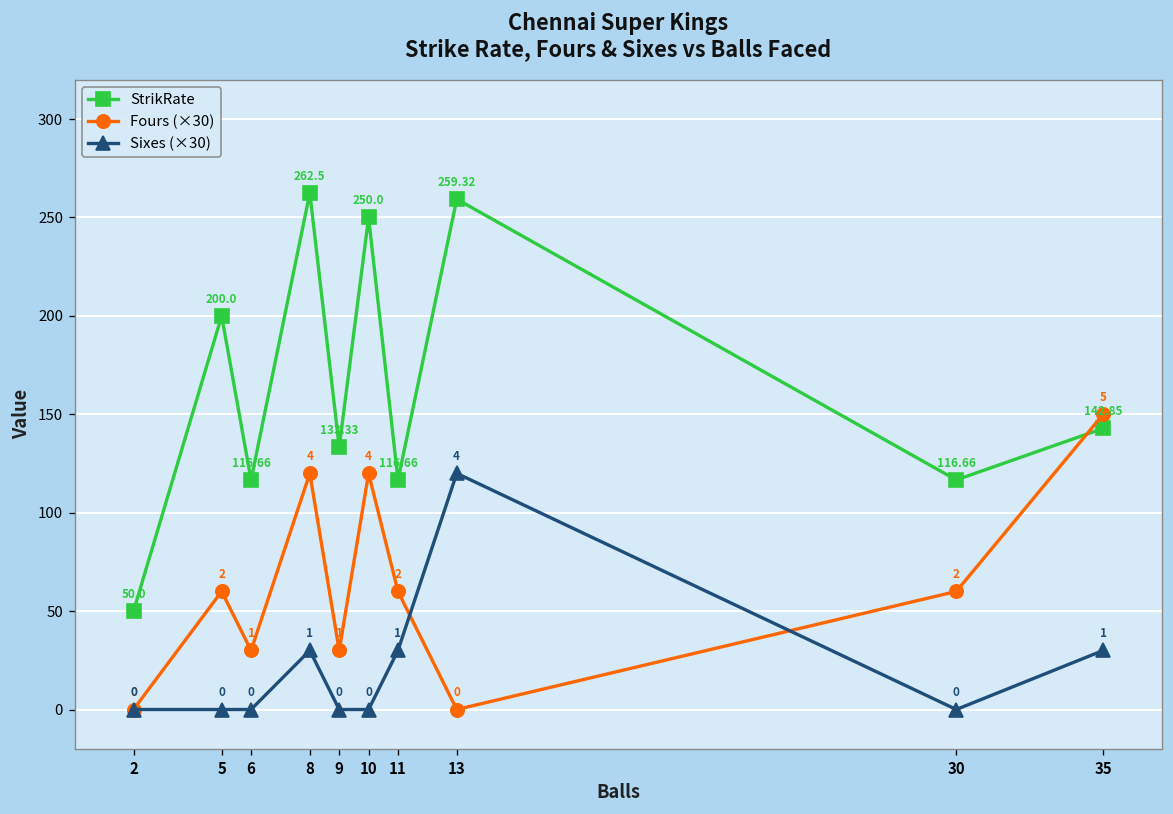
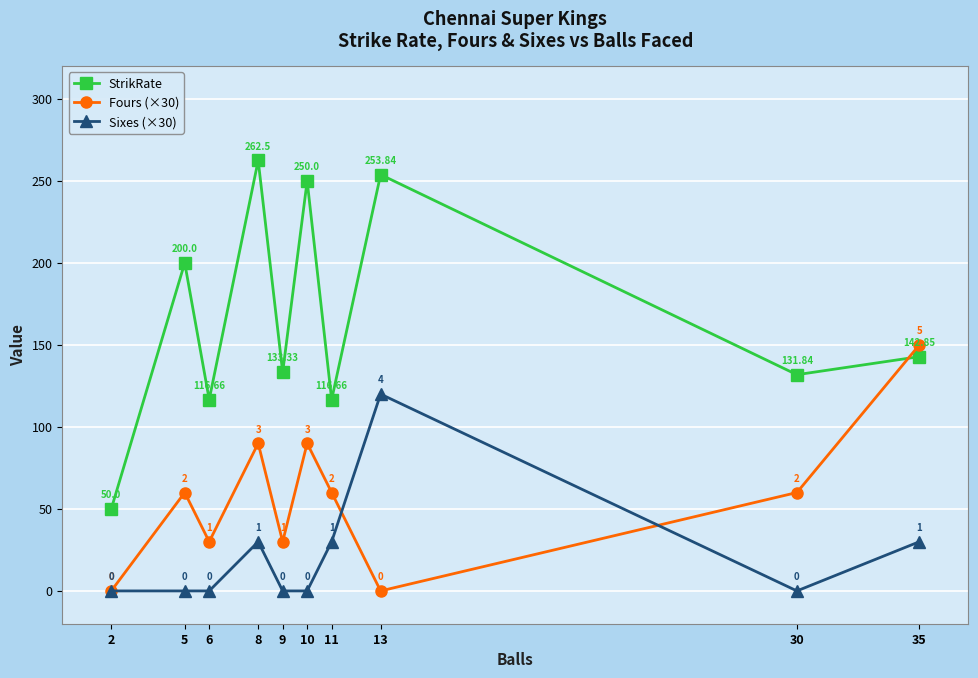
Fours (×30), 8: 4 -> 3
Fours (×30), 10: 4 -> 3
StrikRate, 13: 259.32 -> 253.84
StrikRate, 30: 116.66 -> 131.84
